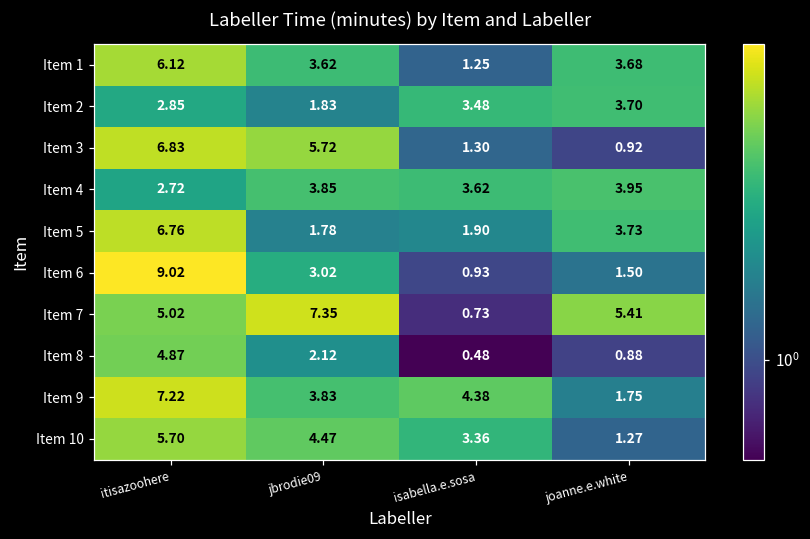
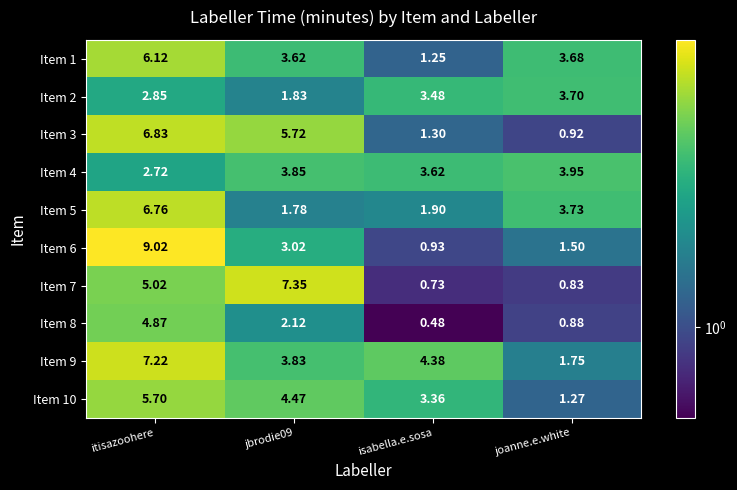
Item 7, joanne.e.white: 5.41 -> 0.83
